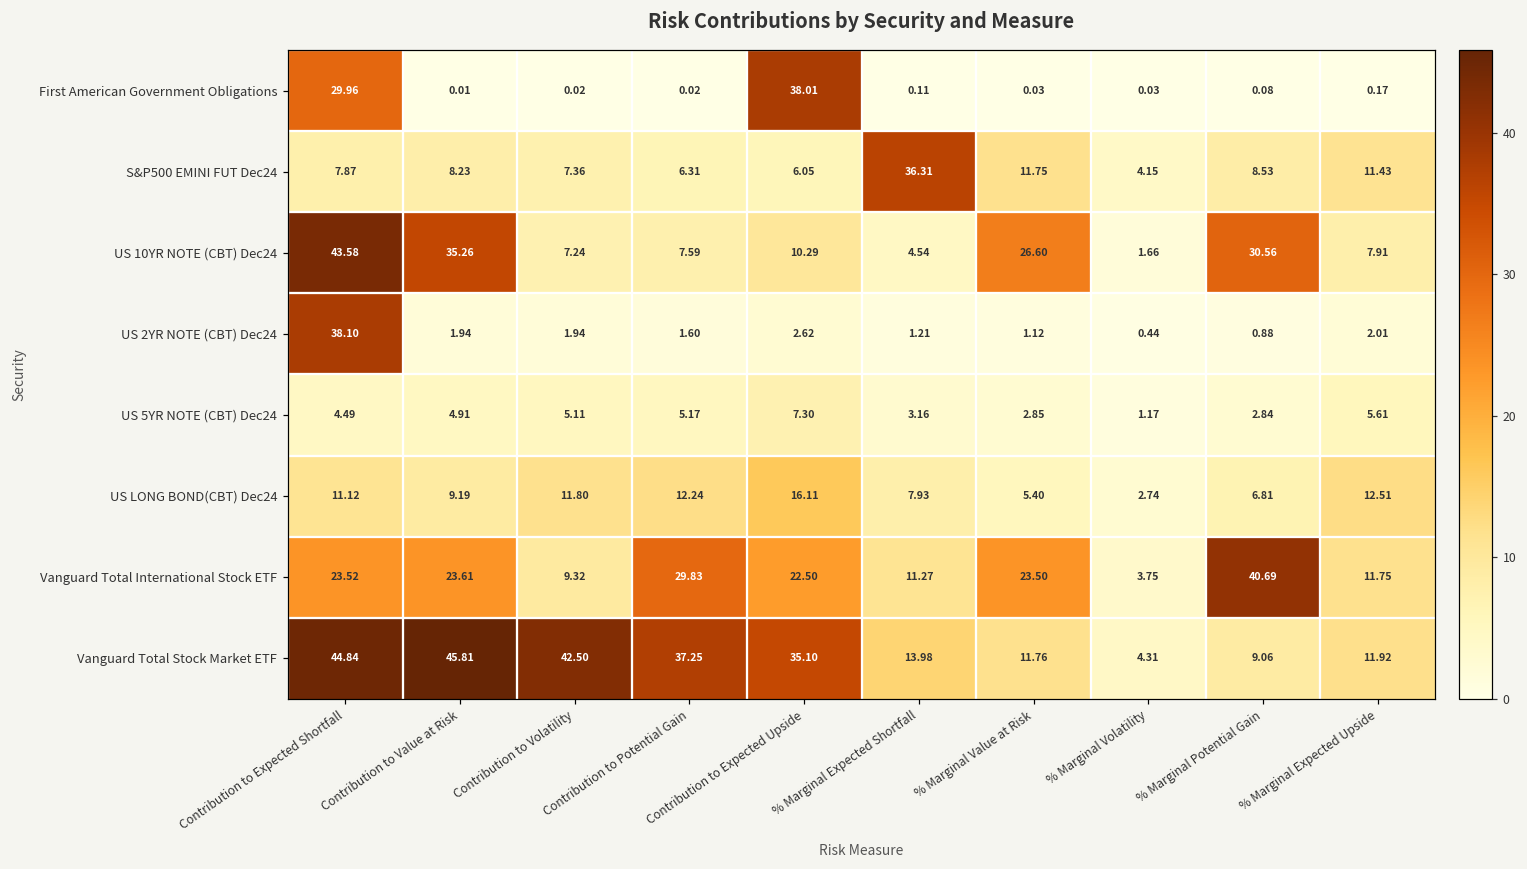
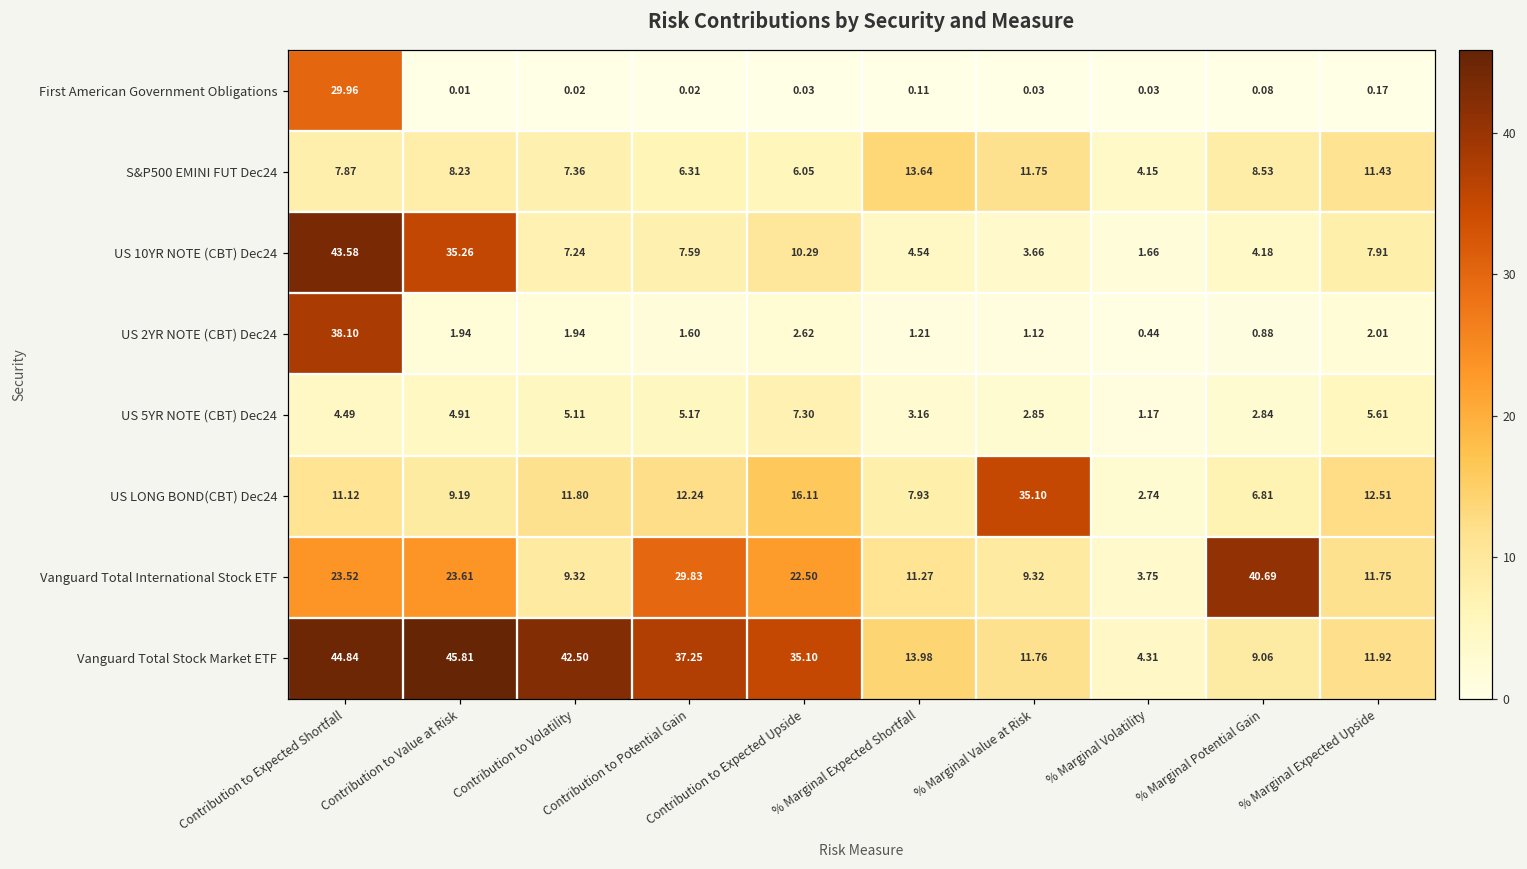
First American Government Obligations, Contribution to Expected Upside: 38.01 -> 0.03
S&P500 EMINI FUT Dec24, % Marginal Expected Shortfall: 36.31 -> 13.64
US 10YR NOTE (CBT) Dec24, % Marginal Value at Risk: 26.60 -> 3.66
US 10YR NOTE (CBT) Dec24, % Marginal Potential Gain: 30.56 -> 4.18
US LONG BOND(CBT) Dec24, % Marginal Value at Risk: 5.40 -> 35.10
Vanguard Total International Stock ETF, % Marginal Value at Risk: 23.50 -> 9.32
